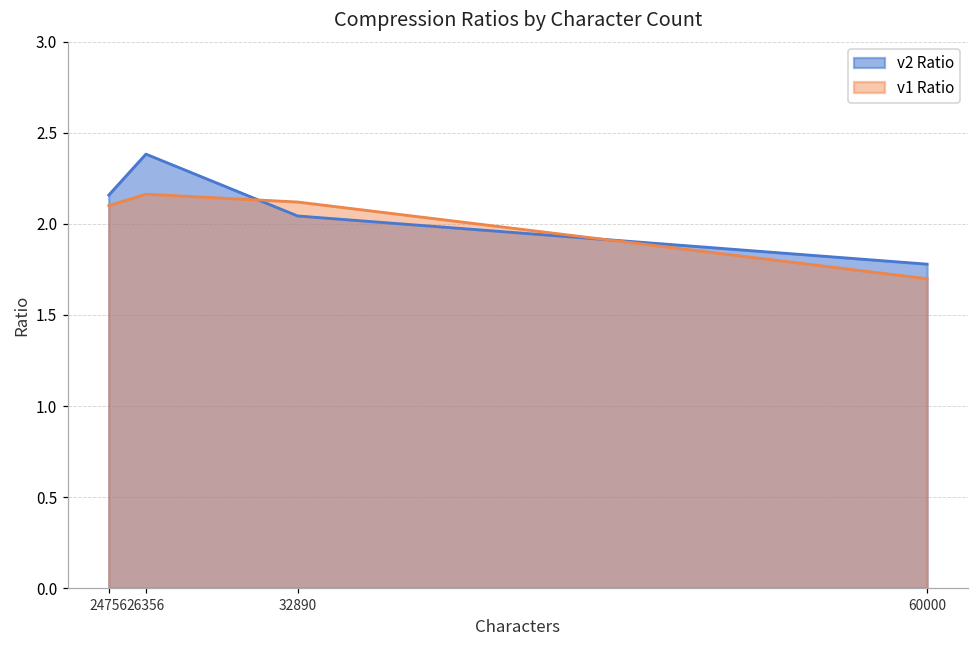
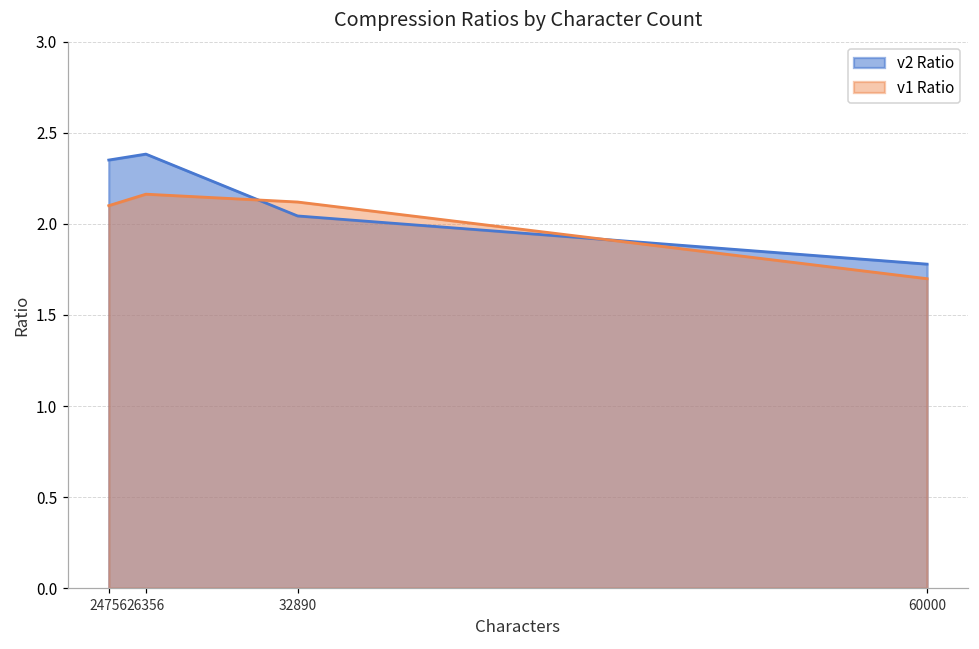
v2 Ratio, 24756: 2.16 -> 2.35
